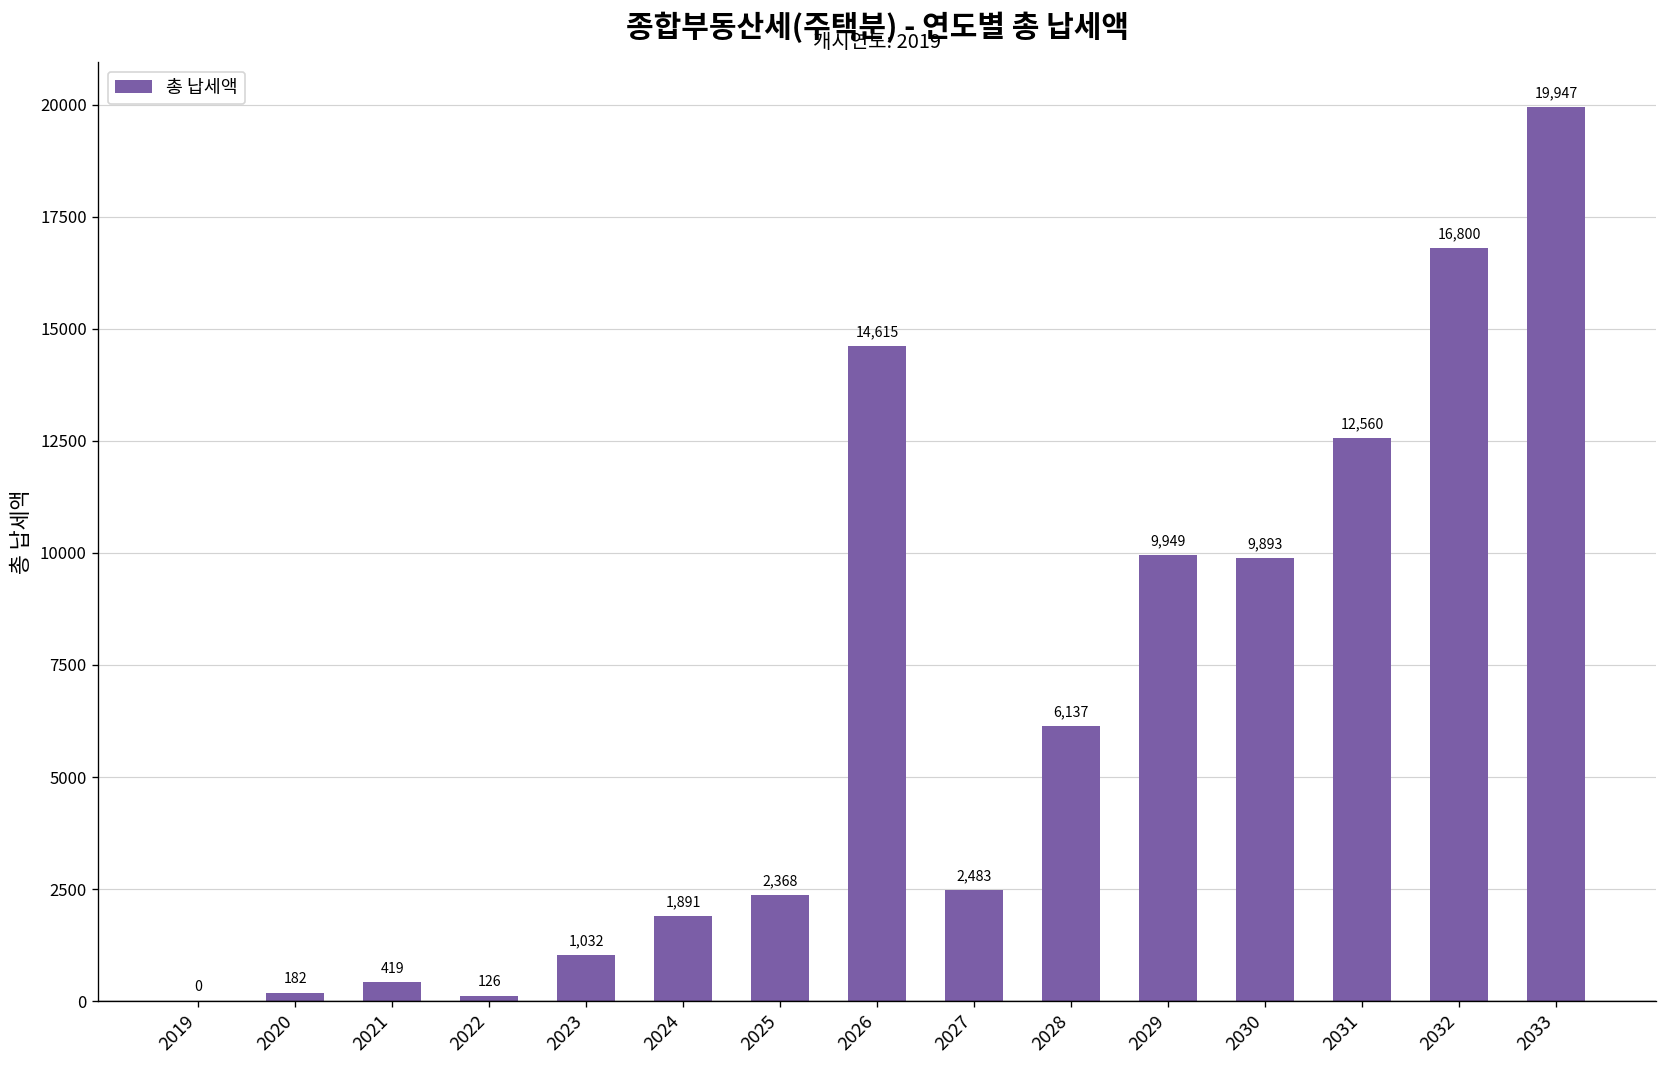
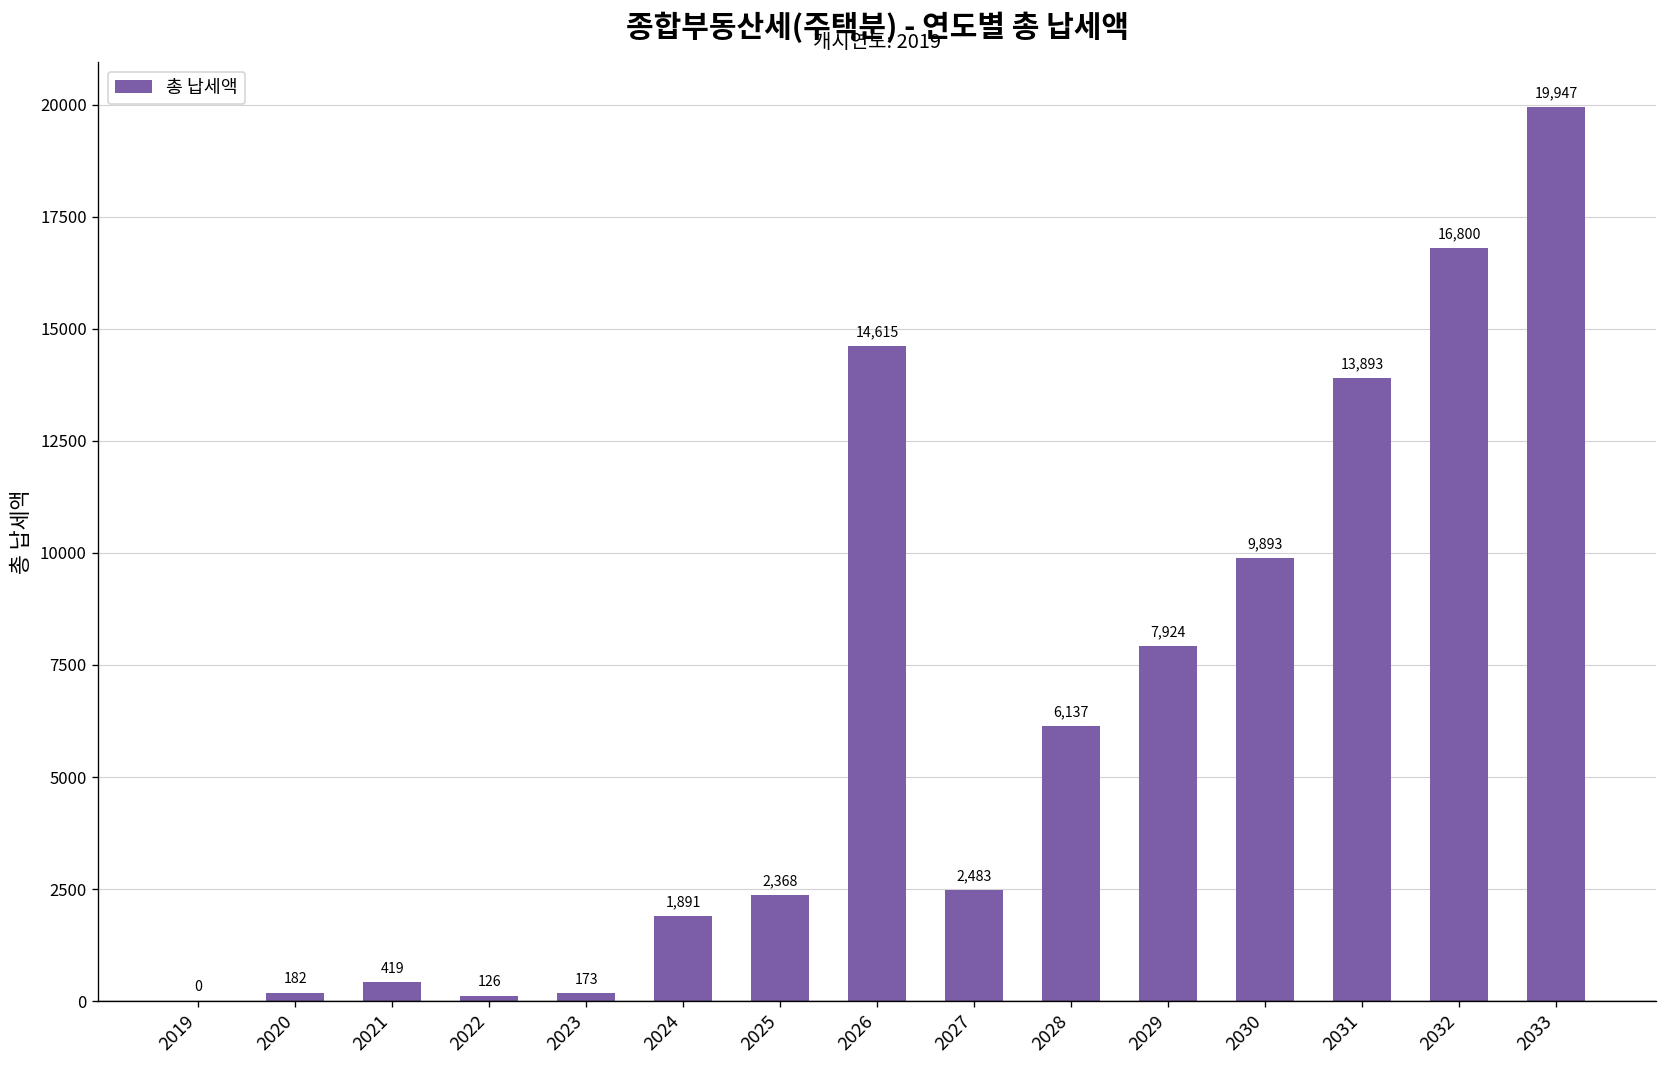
2023: 1,032 -> 173
2029: 9,949 -> 7,924
2031: 12,560 -> 13,893
